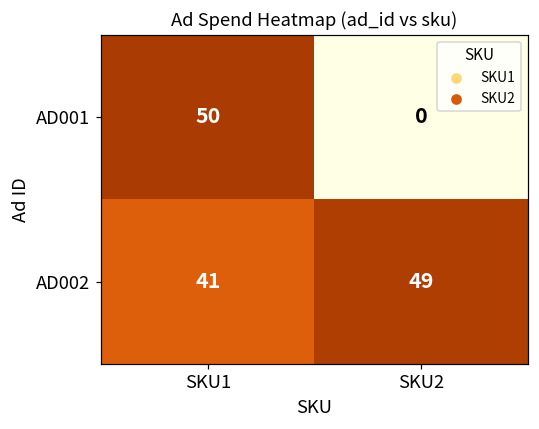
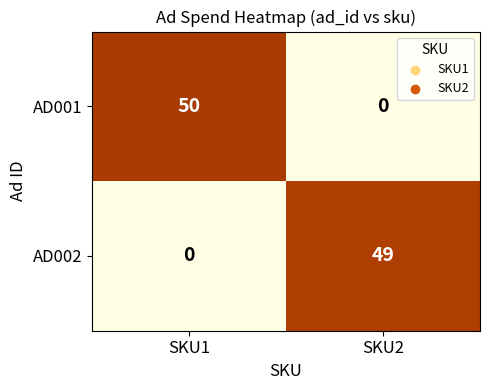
AD002, SKU1: 41 -> 0
